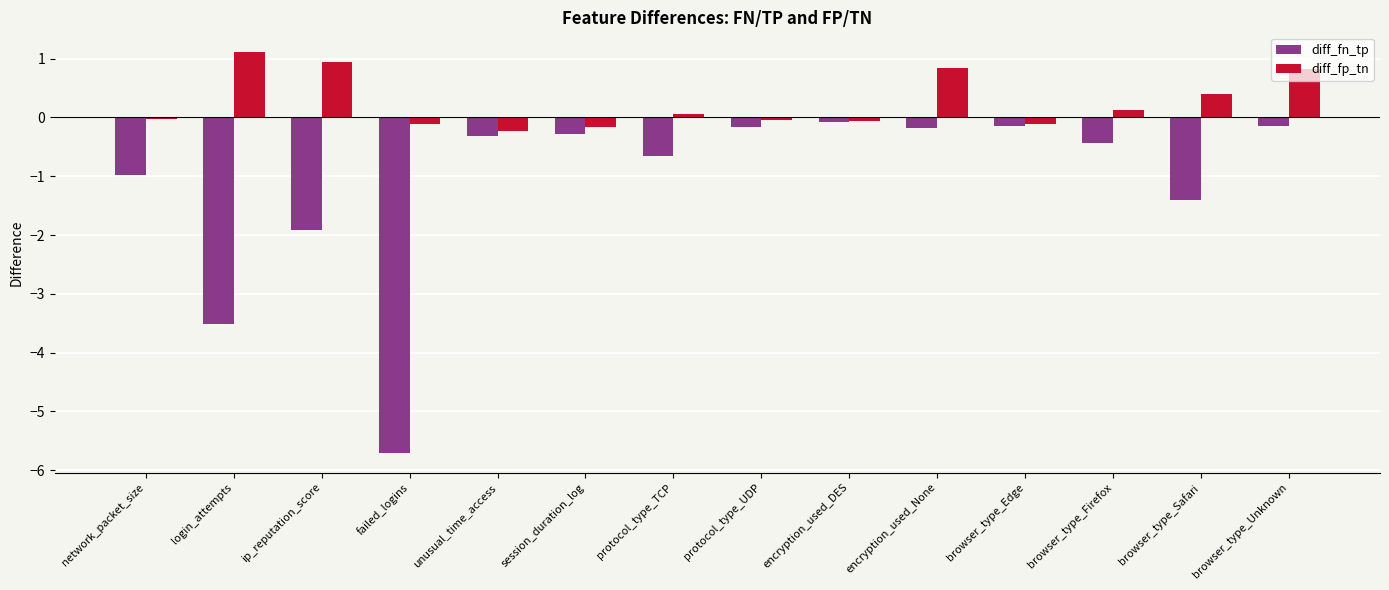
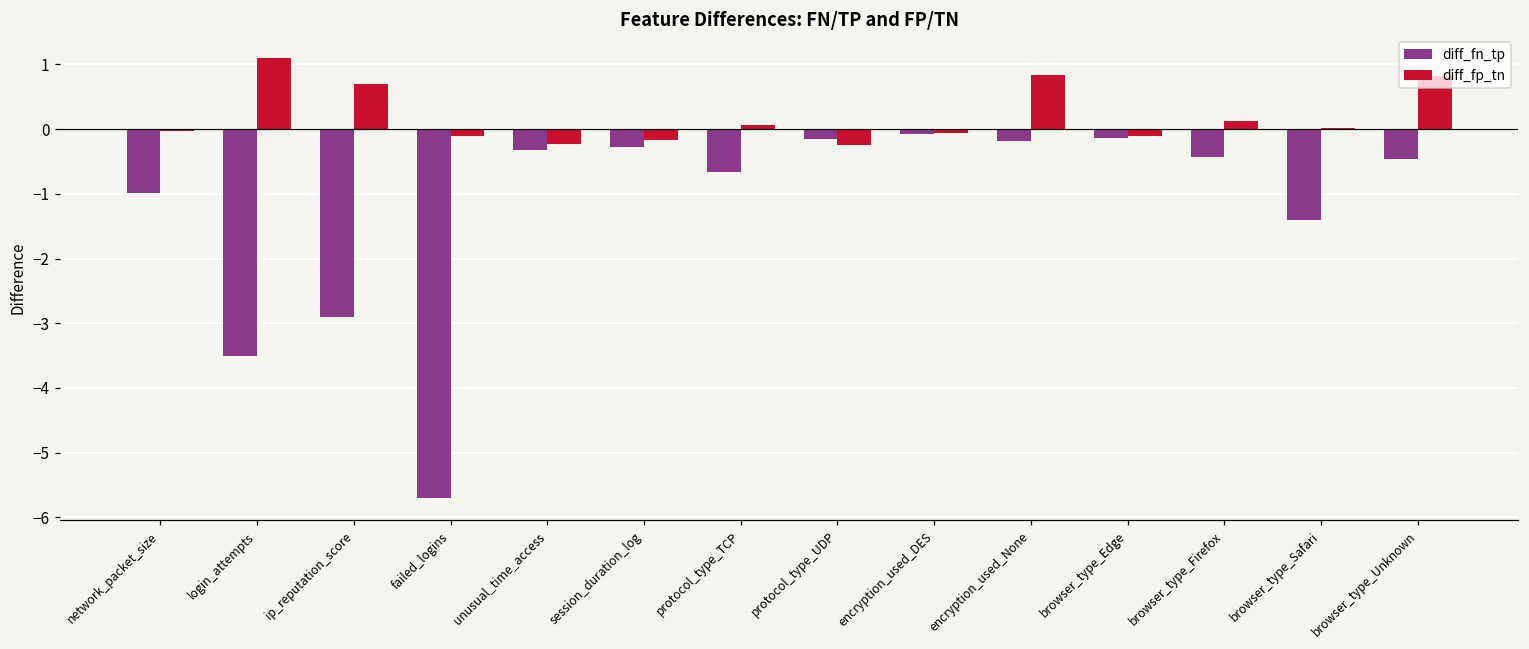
diff_fn_tp, ip_reputation_score: -1.9 -> -2.9
diff_fp_tn, ip_reputation_score: 0.9 -> 0.7
diff_fp_tn, protocol_type_UDP: -0.1 -> -0.2
diff_fp_tn, browser_type_Safari: 0.4 -> 0.0
diff_fn_tp, browser_type_Unknown: -0.2 -> -0.5
